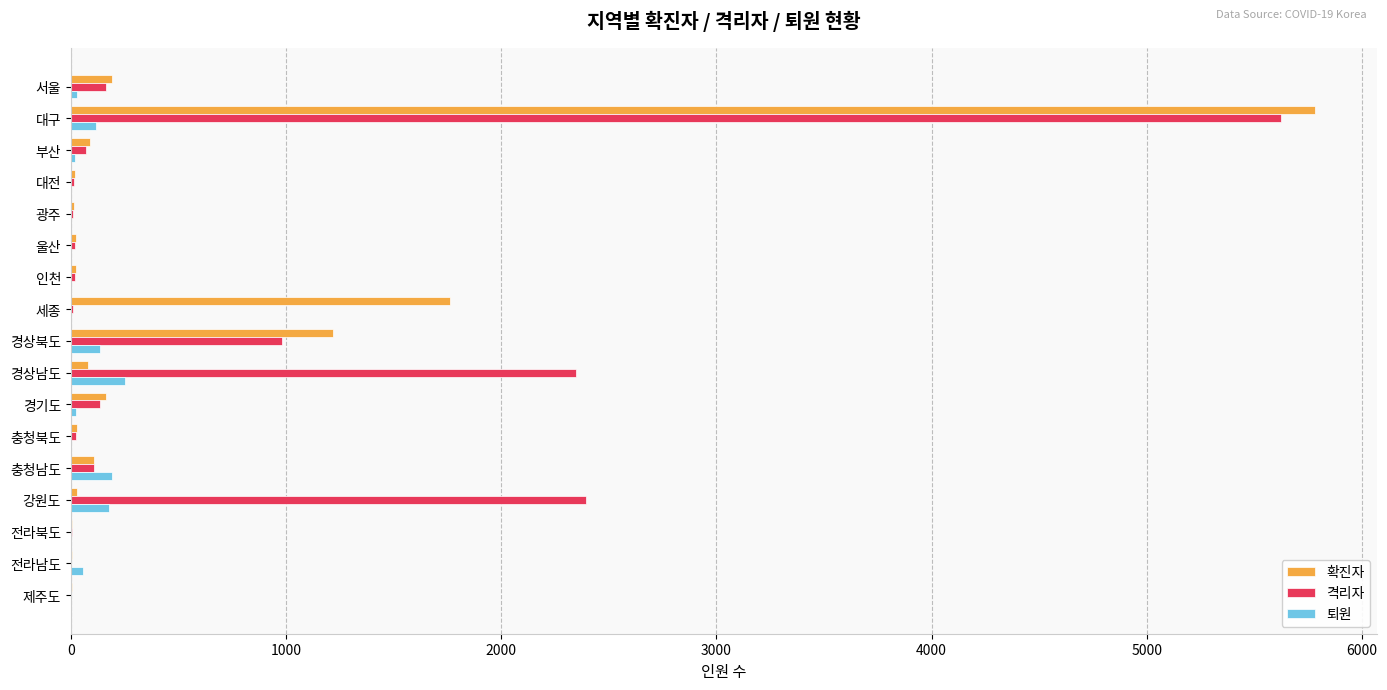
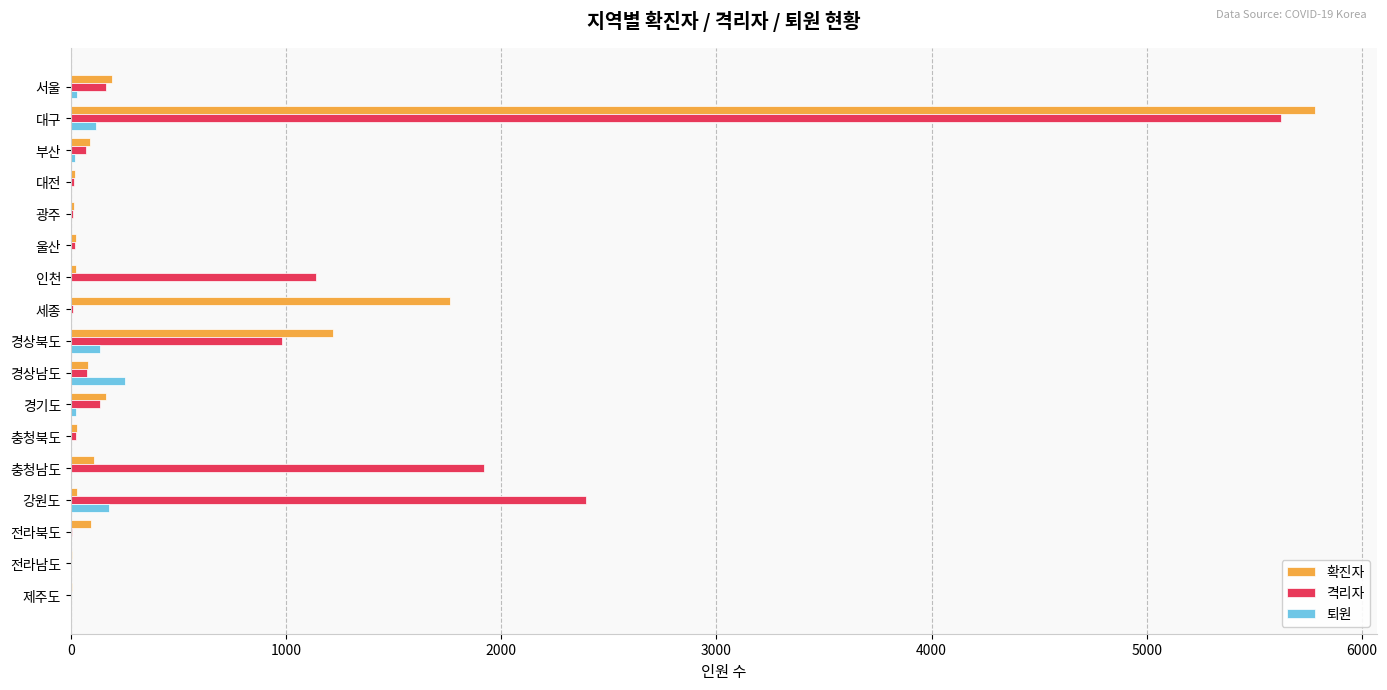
격리자, 인천: 20 -> 1140
격리자, 경상남도: 2350 -> 70
격리자, 충청남도: 110 -> 1920
퇴원, 충청남도: 190 -> 0
확진자, 전라북도: 10 -> 90
퇴원, 전라남도: 60 -> 0
